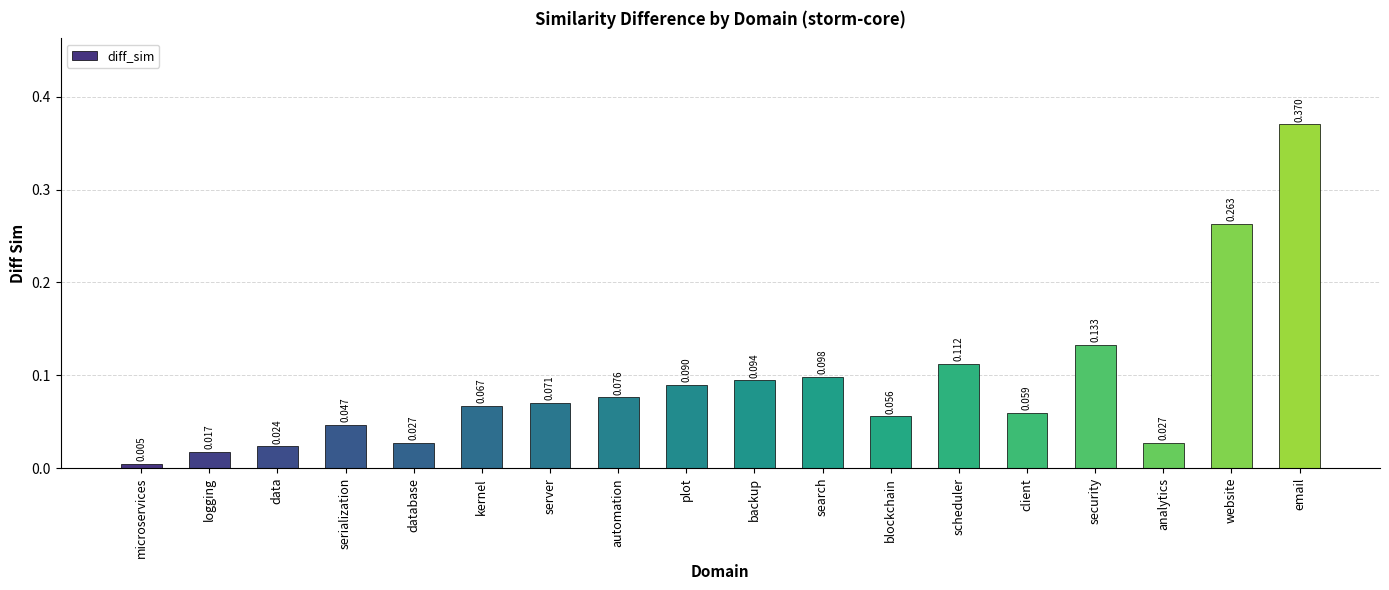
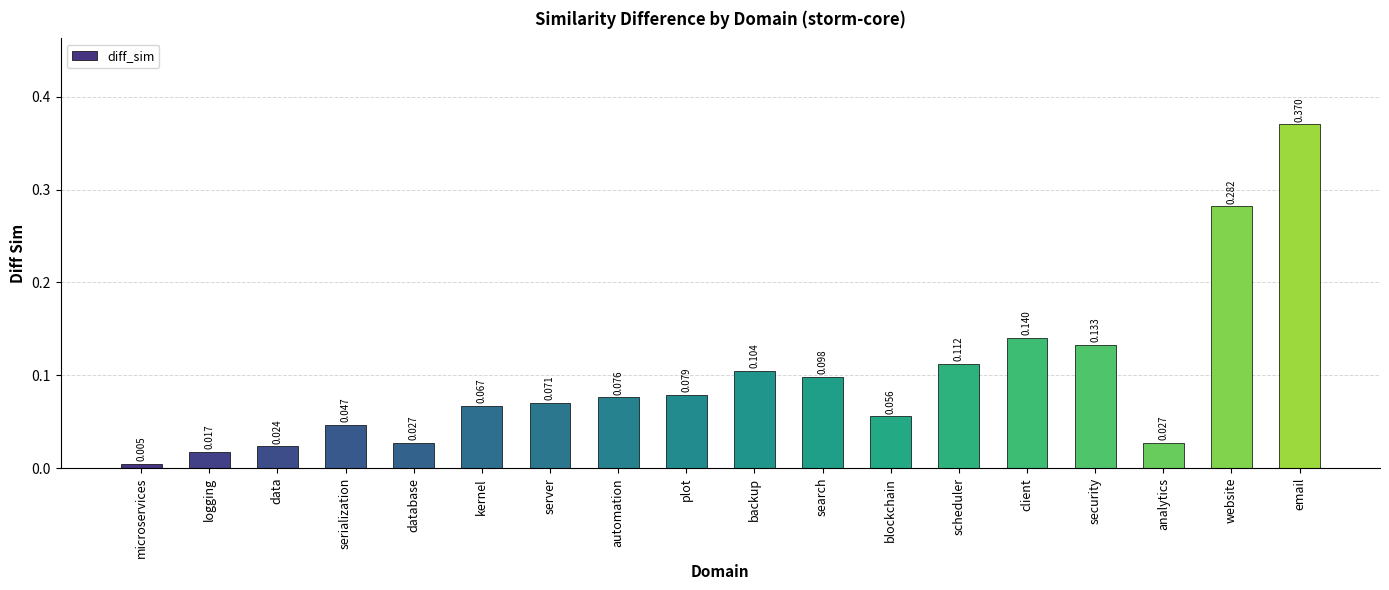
plot: 0.090 -> 0.079
backup: 0.094 -> 0.104
client: 0.059 -> 0.140
website: 0.263 -> 0.282
